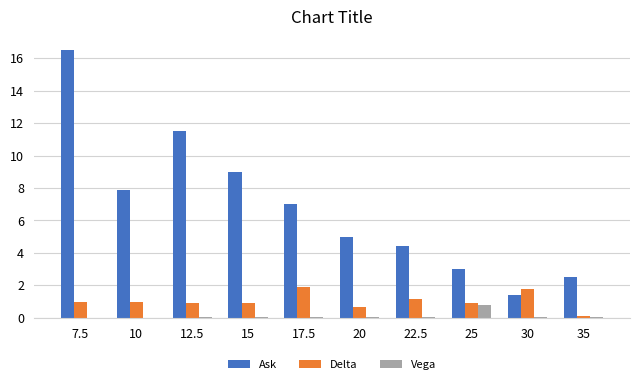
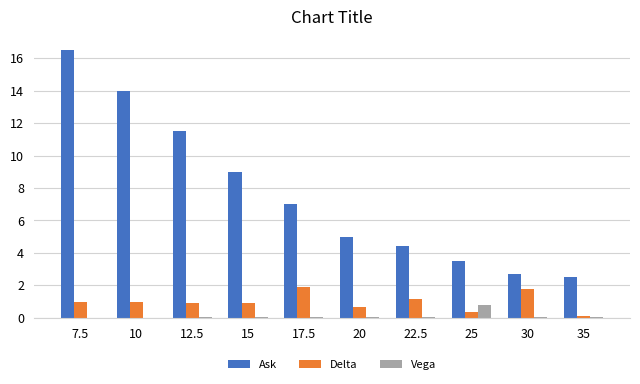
Ask, 10: 7.9 -> 14.0
Ask, 25: 3.0 -> 3.5
Delta, 25: 0.9 -> 0.3
Ask, 30: 1.4 -> 2.7
